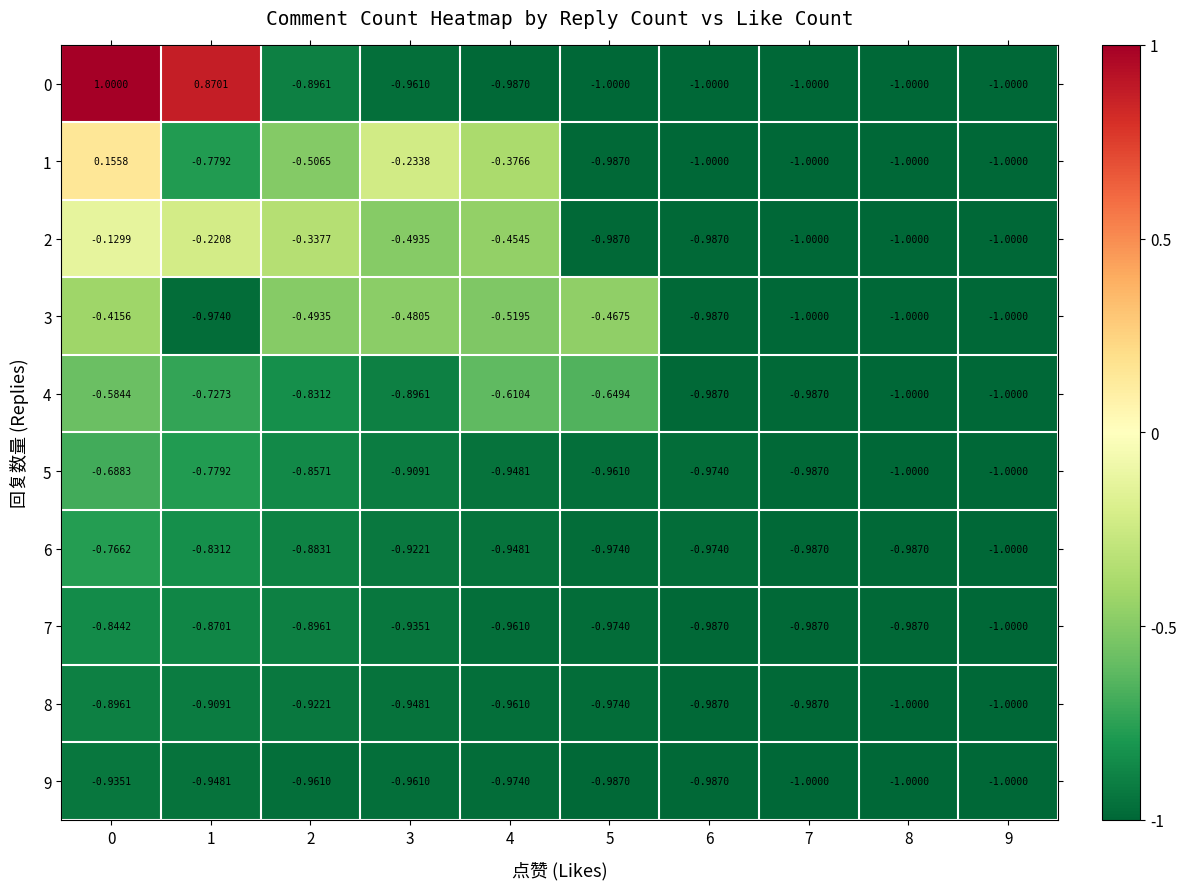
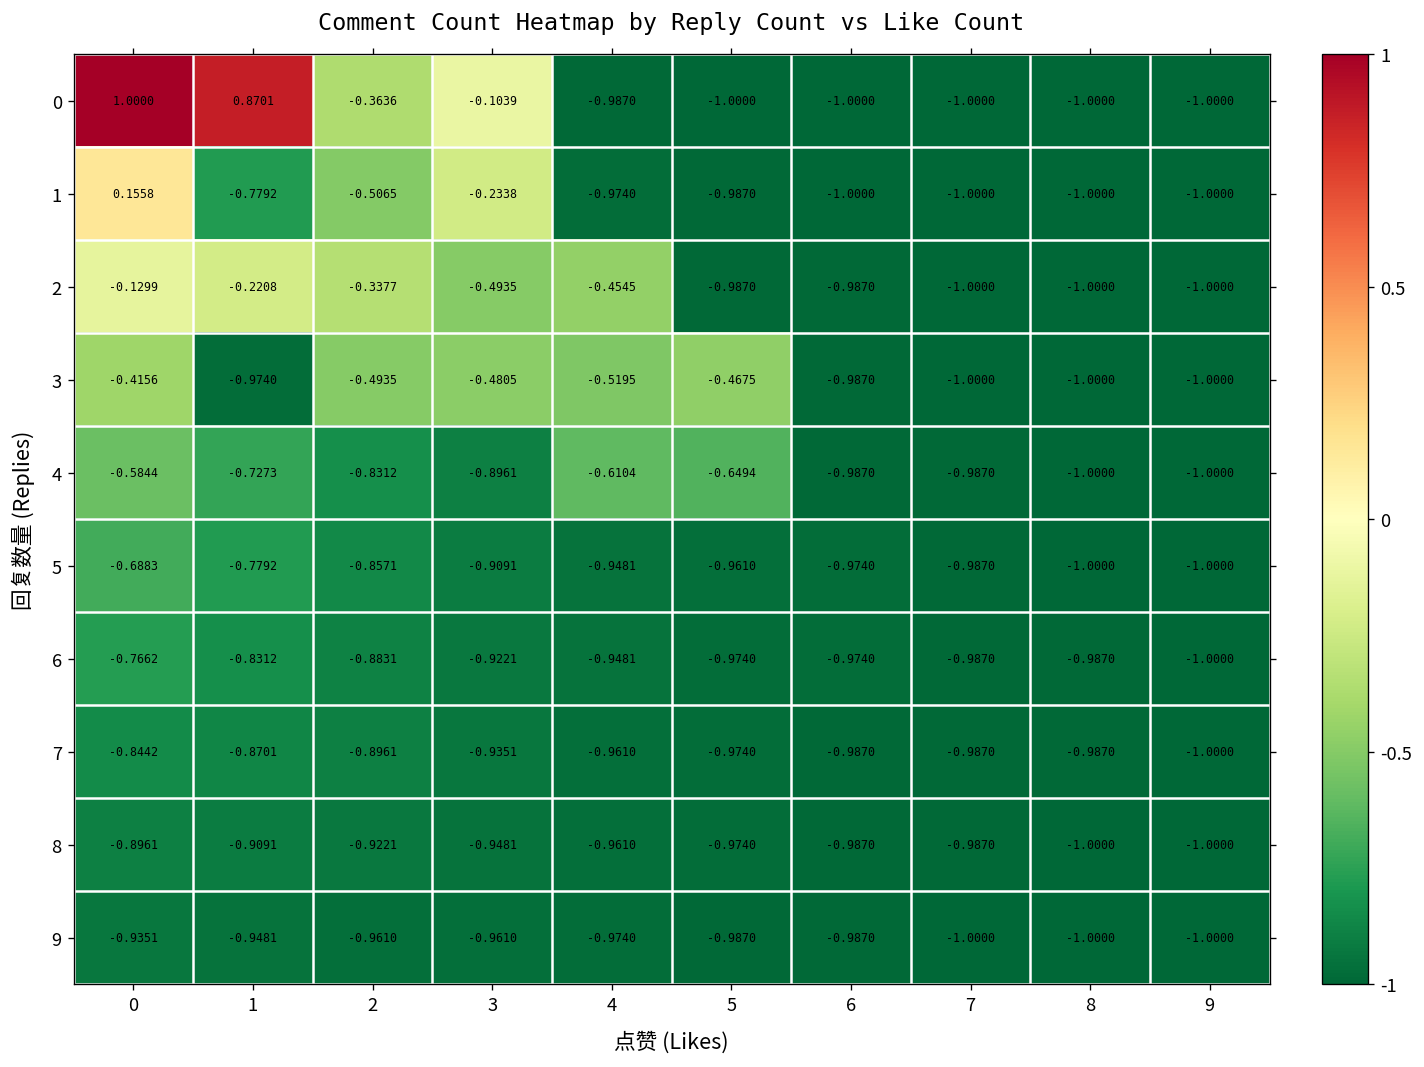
0, 2: -0.8961 -> -0.3636
0, 3: -0.9610 -> -0.1039
1, 4: -0.3766 -> -0.9740
